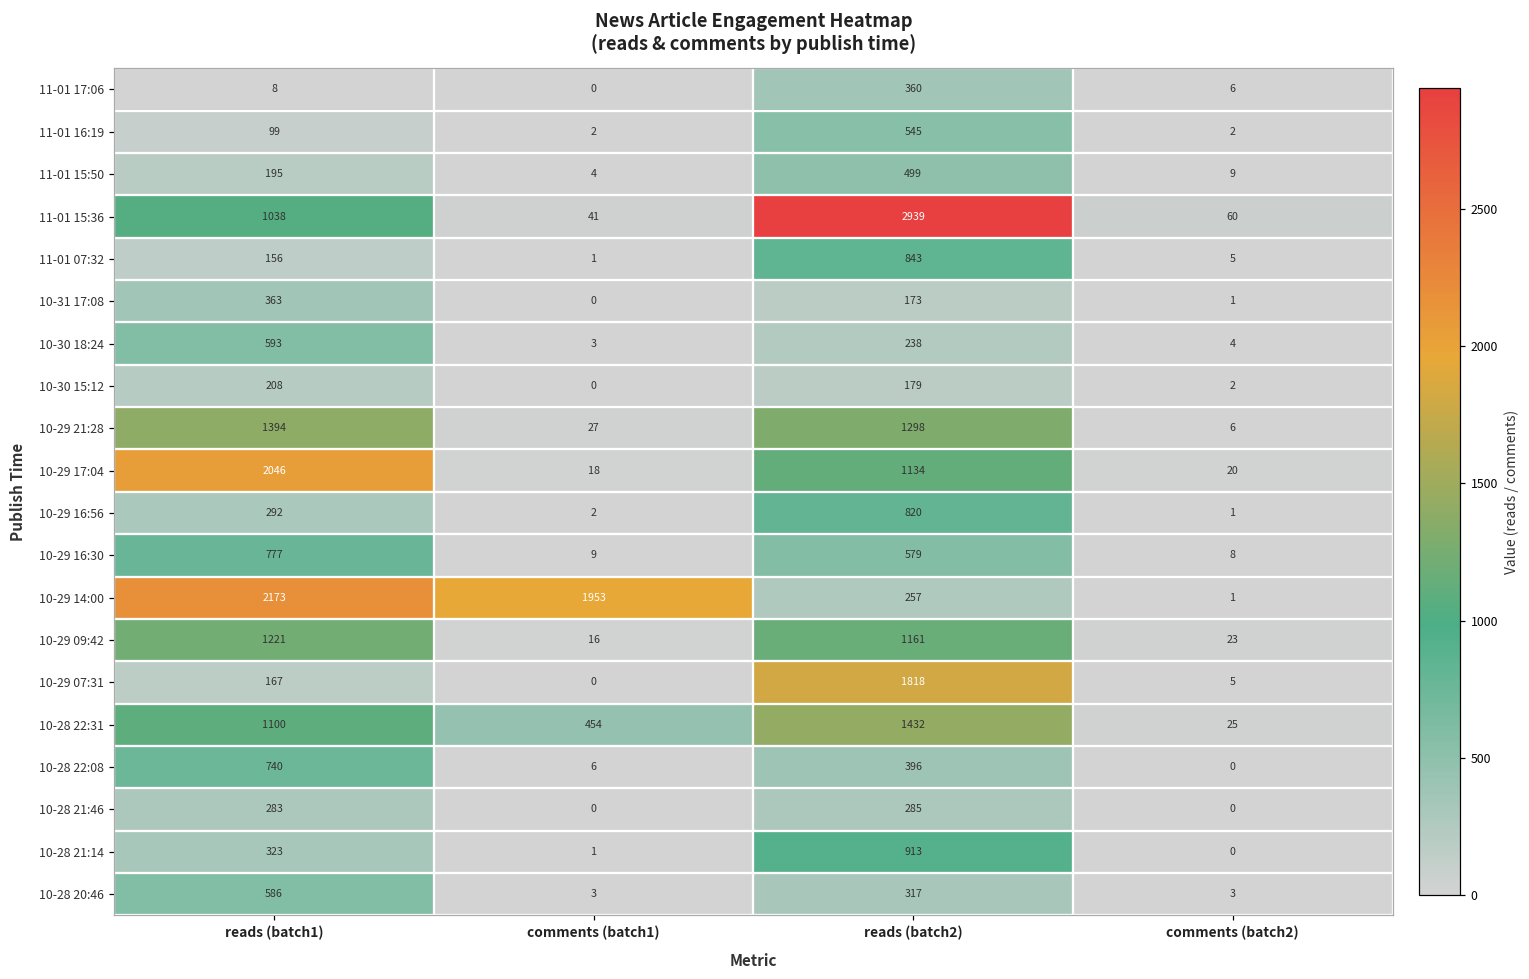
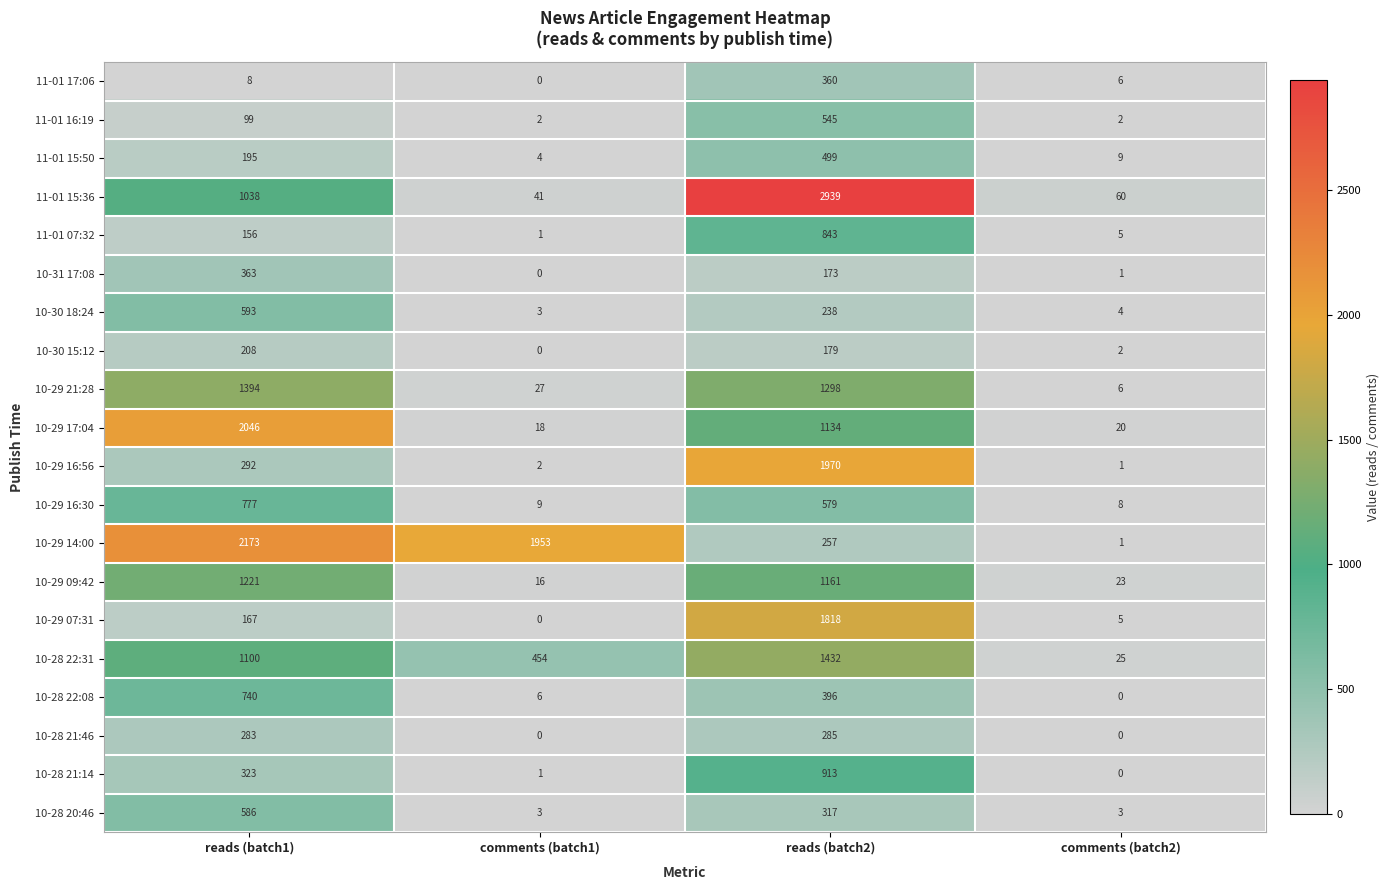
10-29 16:56, reads (batch2): 820 -> 1970
